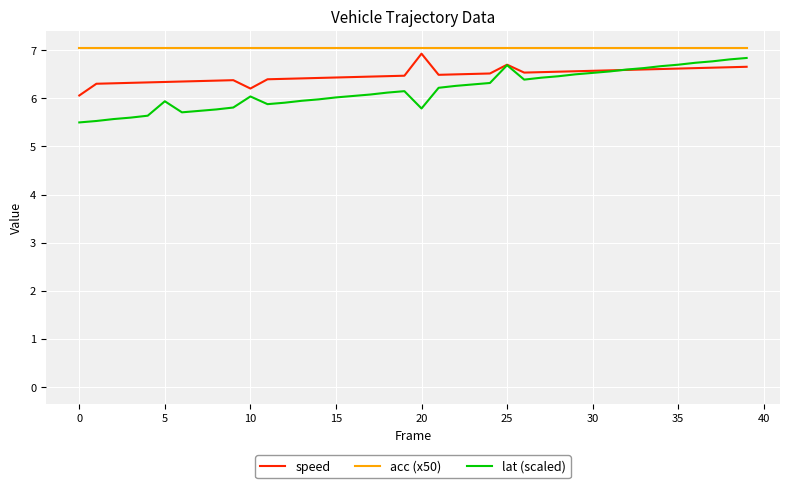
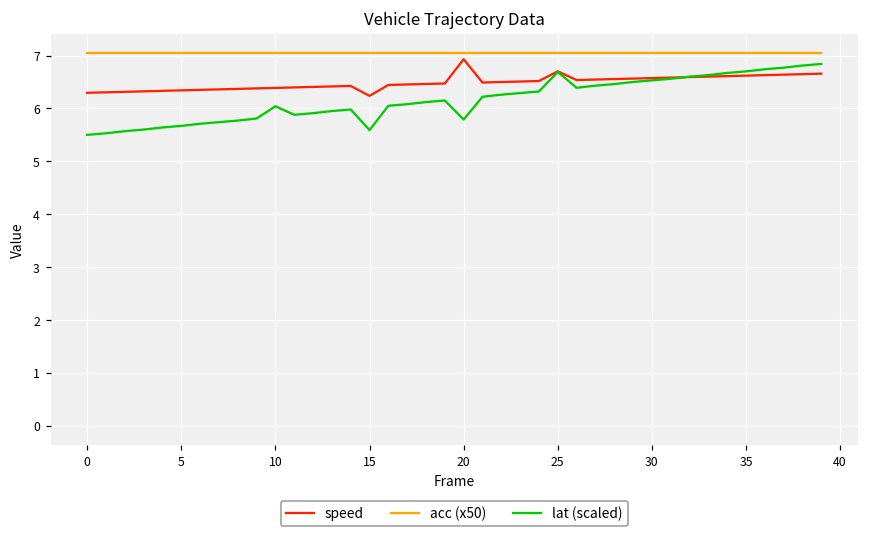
speed, 0: 6.1 -> 6.3
lat (scaled), 5: 5.9 -> 5.7
speed, 10: 6.2 -> 6.4
speed, 15: 6.4 -> 6.2
lat (scaled), 15: 6.0 -> 5.6
